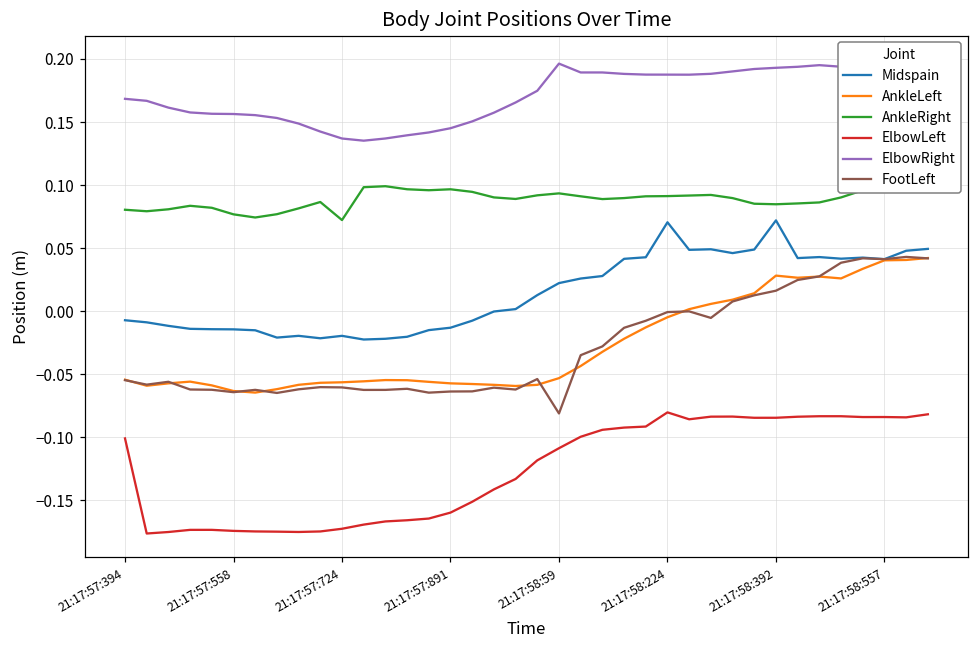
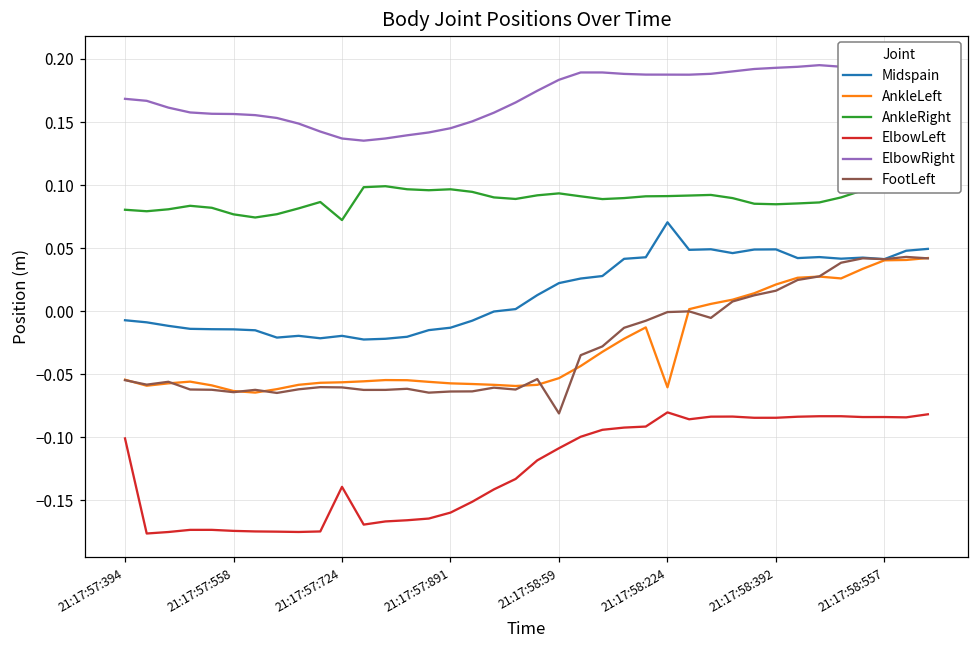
ElbowLeft, 21:17:57:724: -0.172 -> -0.139
ElbowRight, 21:17:58:59: 0.196 -> 0.183
AnkleLeft, 21:17:58:224: -0.005 -> -0.060
Midspain, 21:17:58:392: 0.072 -> 0.049
AnkleLeft, 21:17:58:392: 0.028 -> 0.021
